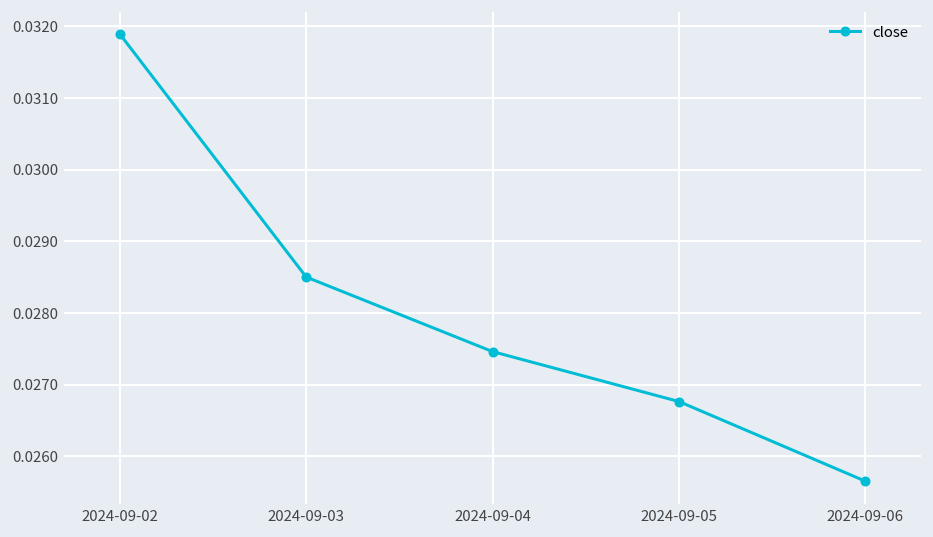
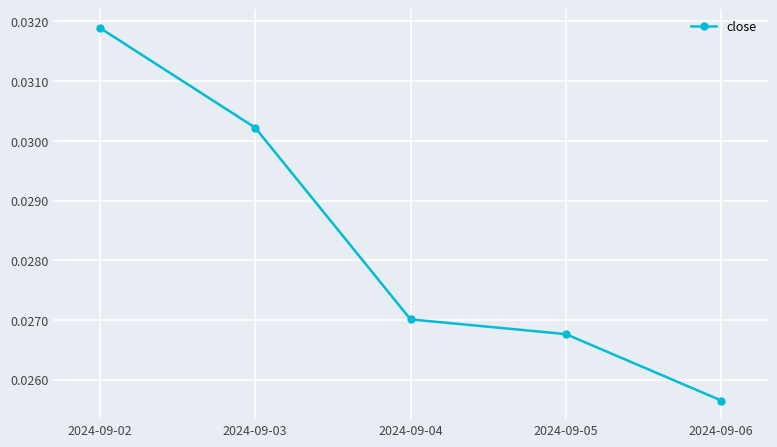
2024-09-03: 0.0285 -> 0.0302
2024-09-04: 0.0275 -> 0.0270
